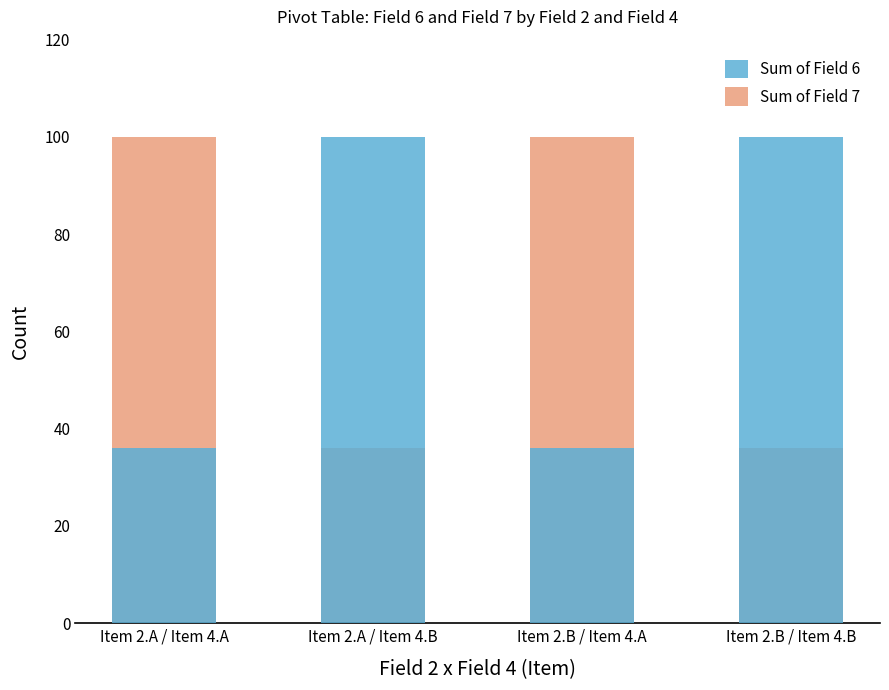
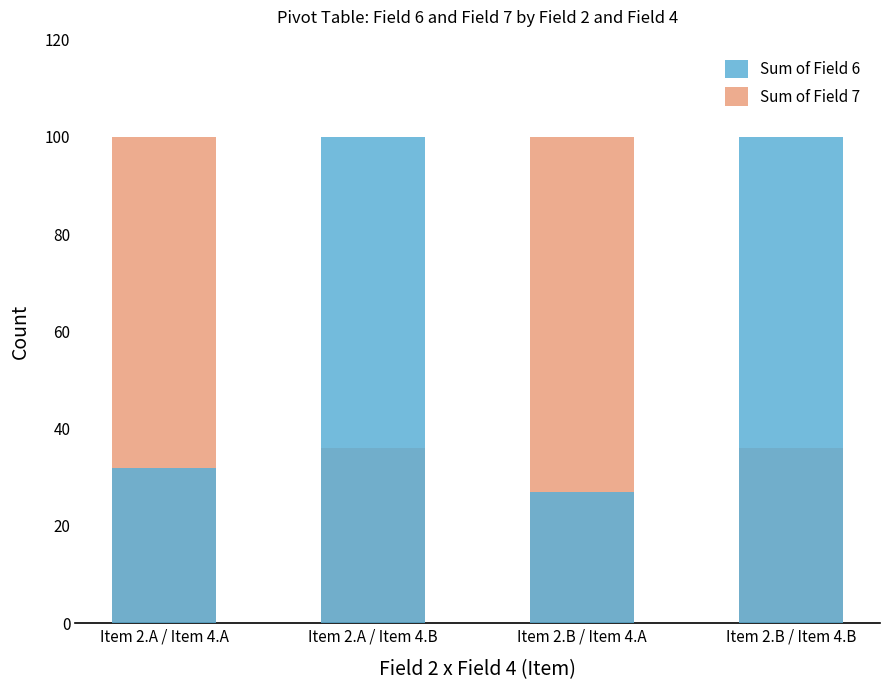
Sum of Field 6, Item 2.A / Item 4.A: 36 -> 32
Sum of Field 6, Item 2.B / Item 4.A: 36 -> 27
